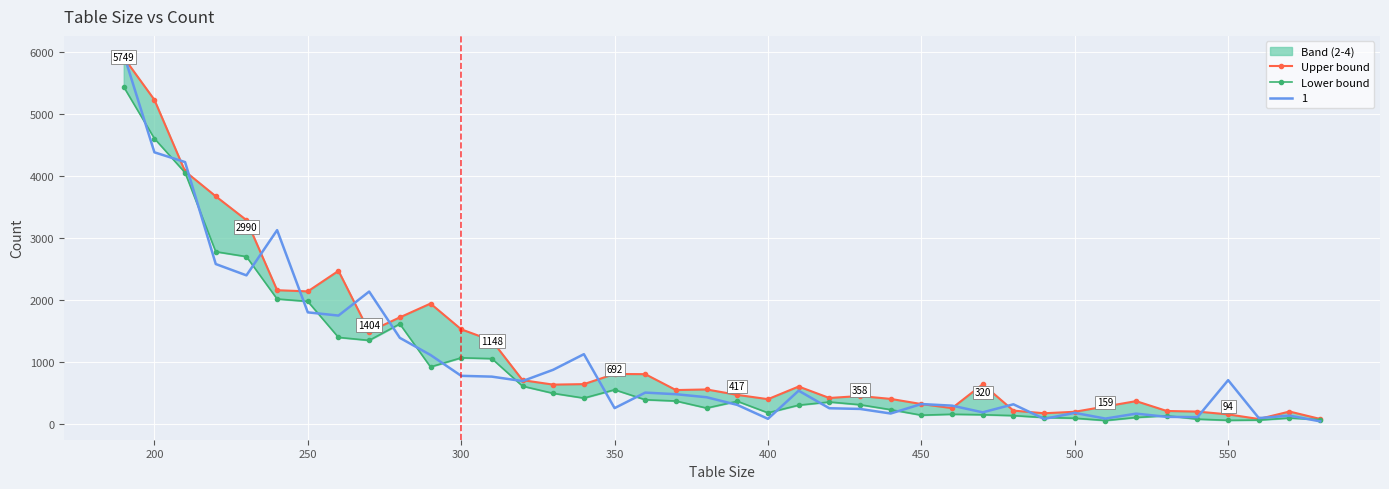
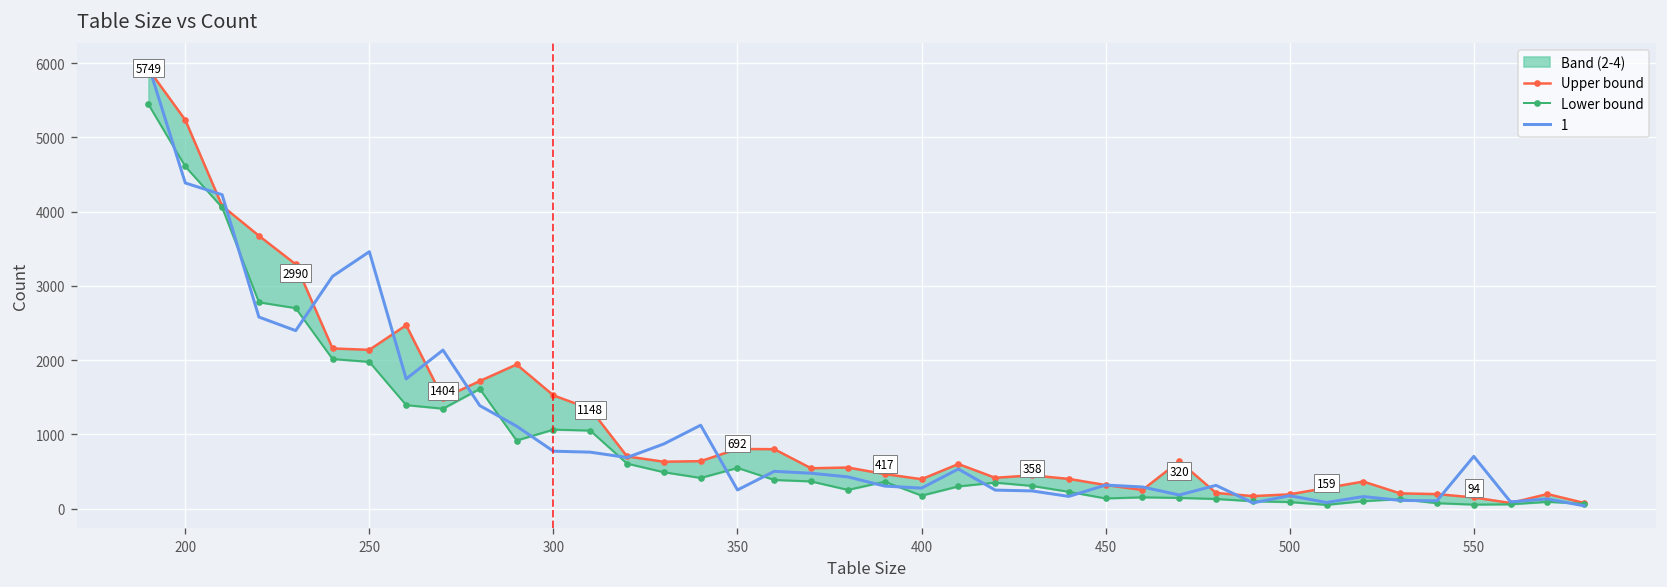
1, 250: 1800 -> 3500
1, 400: 100 -> 300
